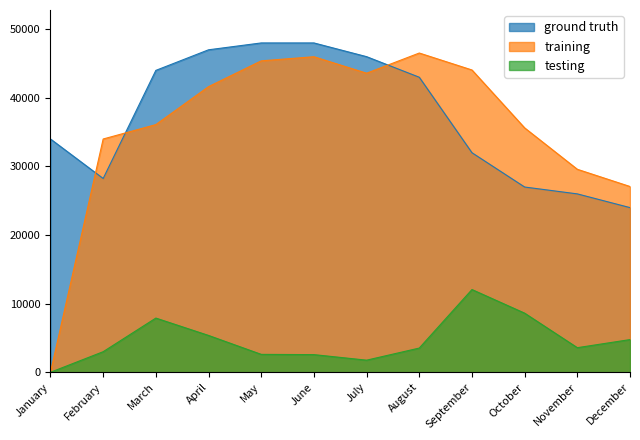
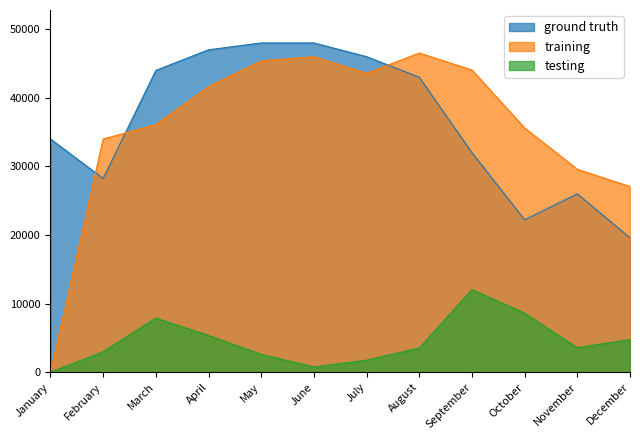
testing, June: 3000 -> 1000
ground truth, October: 27000 -> 22000
ground truth, December: 24000 -> 20000
